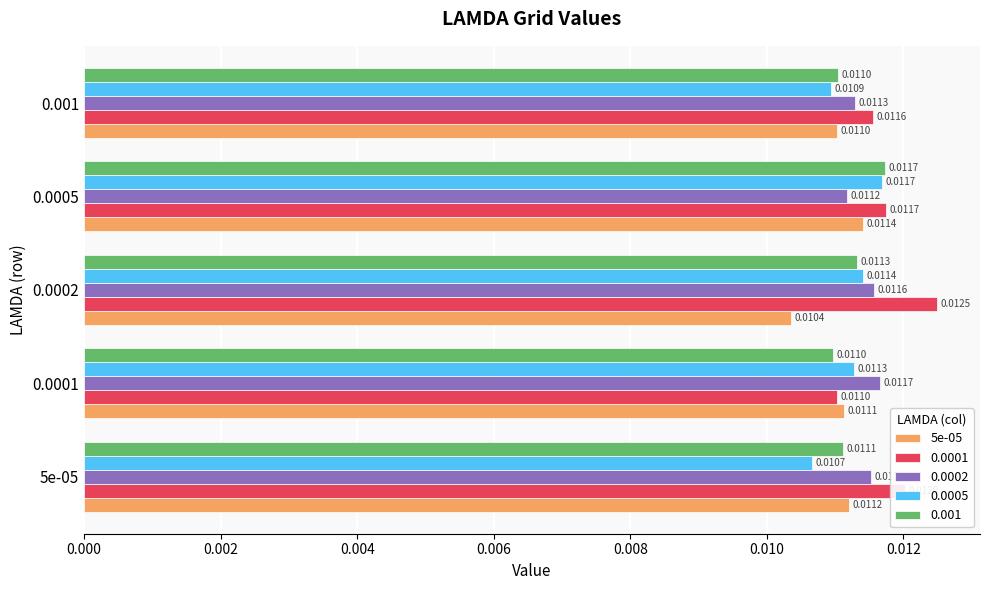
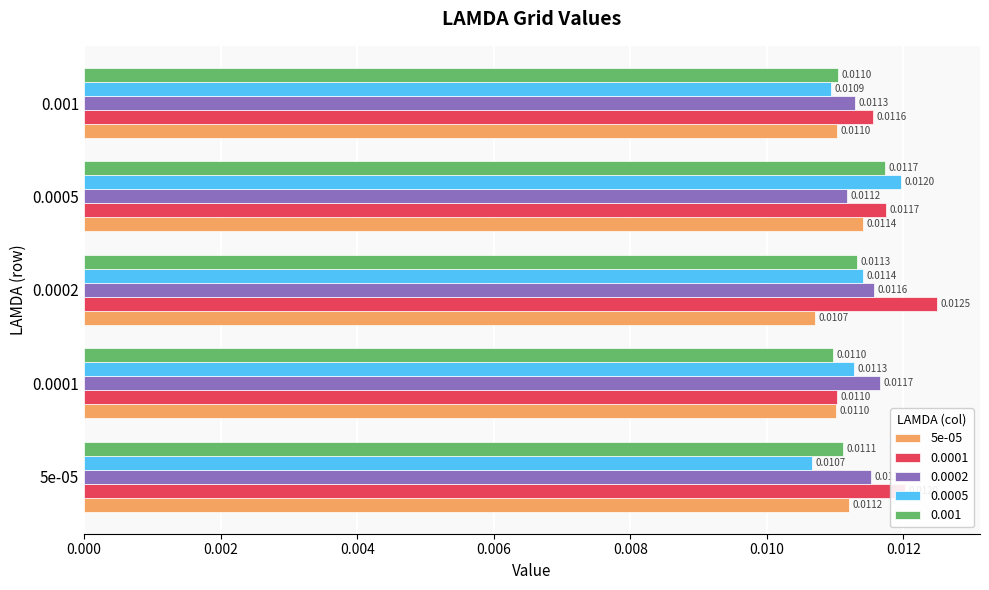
0.0005, 0.0005: 0.0117 -> 0.0120
5e-05, 0.0002: 0.0104 -> 0.0107
5e-05, 0.0001: 0.0111 -> 0.0110
